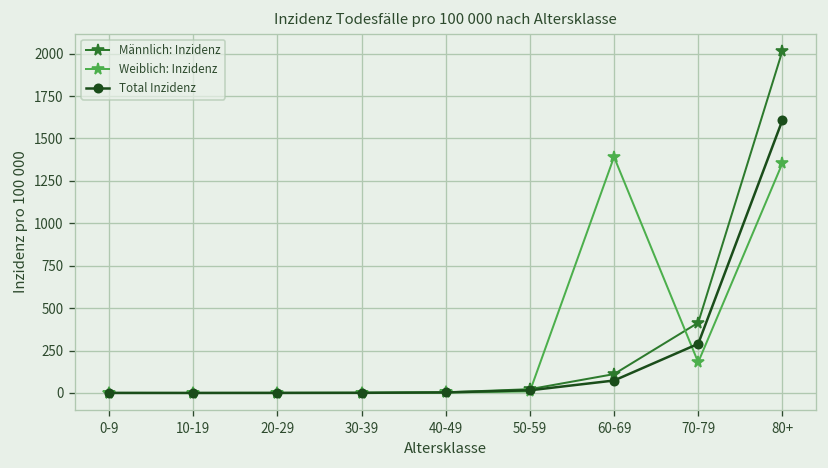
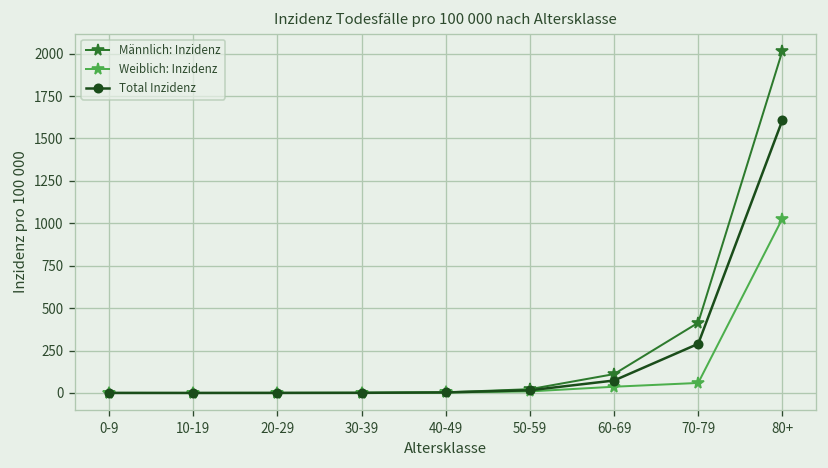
Weiblich: Inzidenz, 60-69: 1390 -> 40
Weiblich: Inzidenz, 70-79: 180 -> 60
Weiblich: Inzidenz, 80+: 1350 -> 1030
